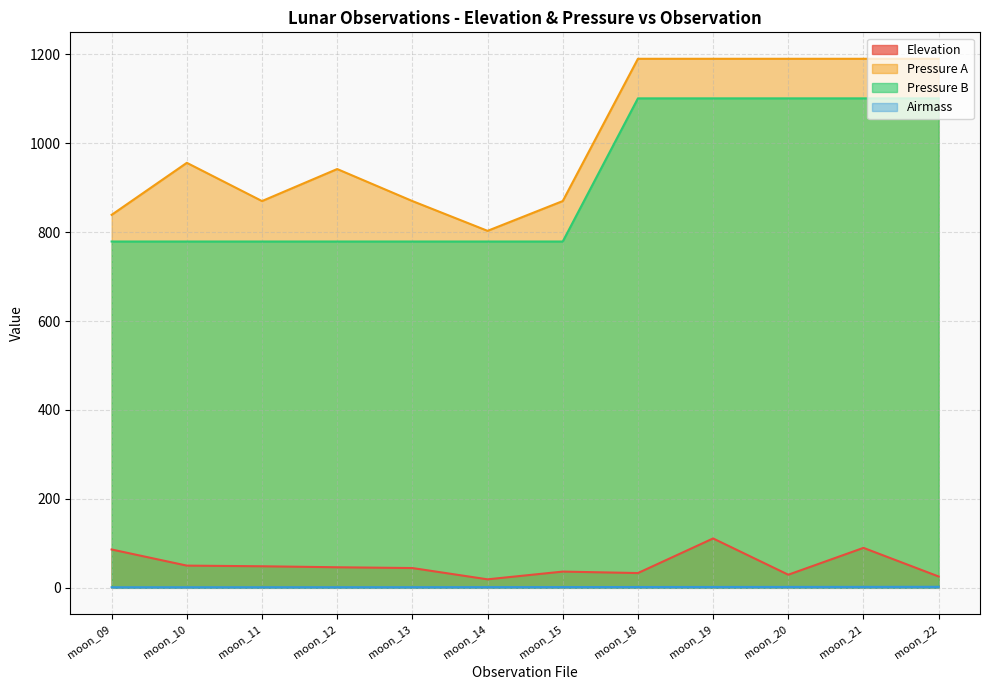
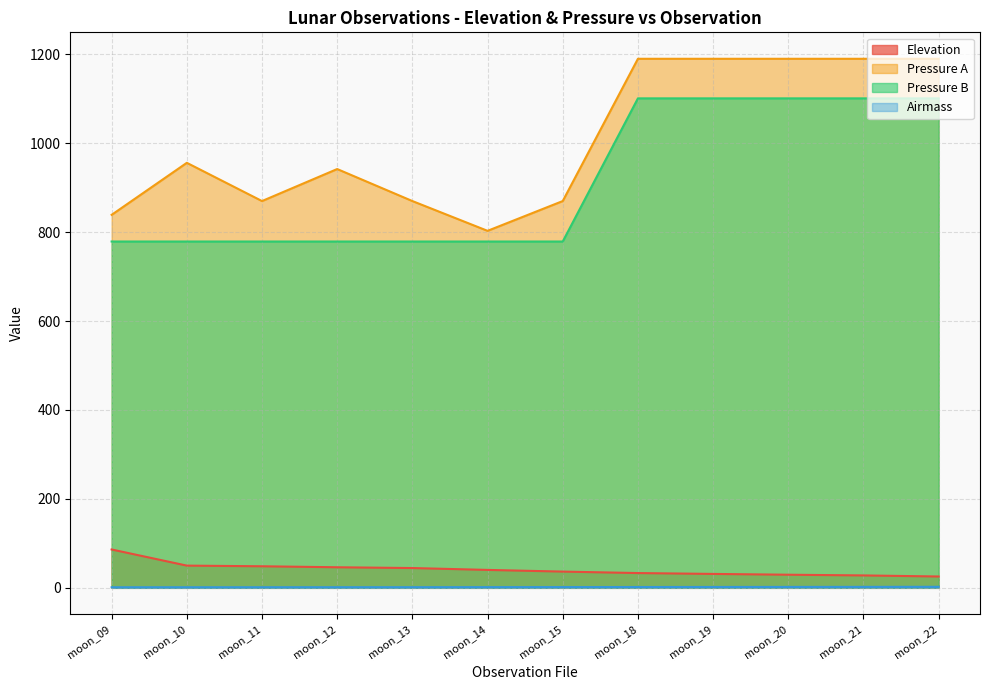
Elevation, moon_14: 20 -> 40
Elevation, moon_19: 110 -> 30
Elevation, moon_21: 90 -> 30
